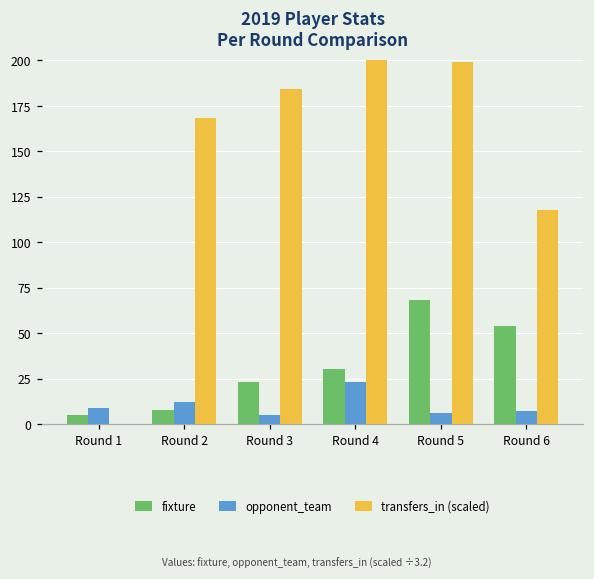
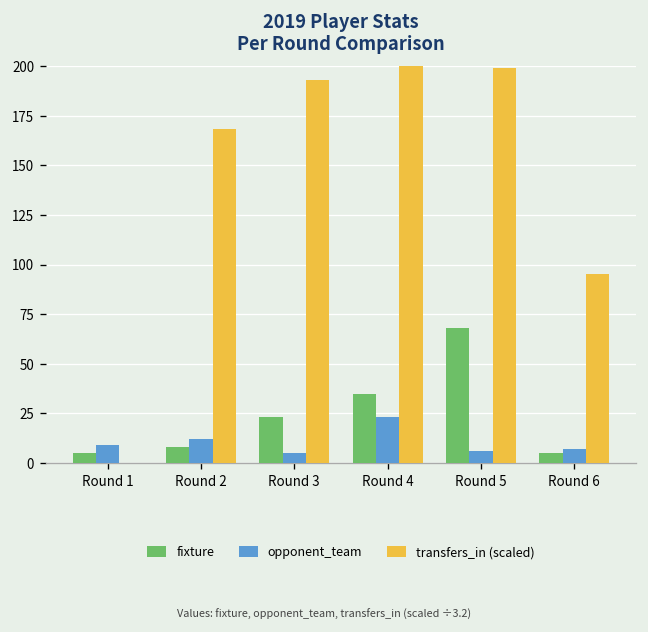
transfers_in (scaled), Round 3: 184 -> 193
fixture, Round 4: 30 -> 35
fixture, Round 6: 54 -> 5
transfers_in (scaled), Round 6: 118 -> 95
